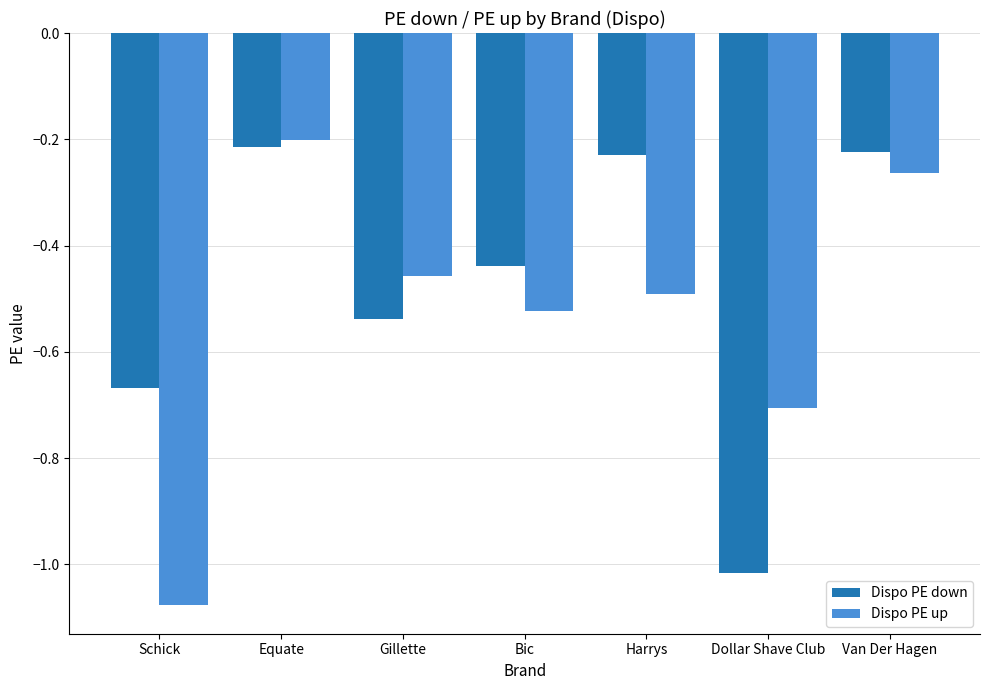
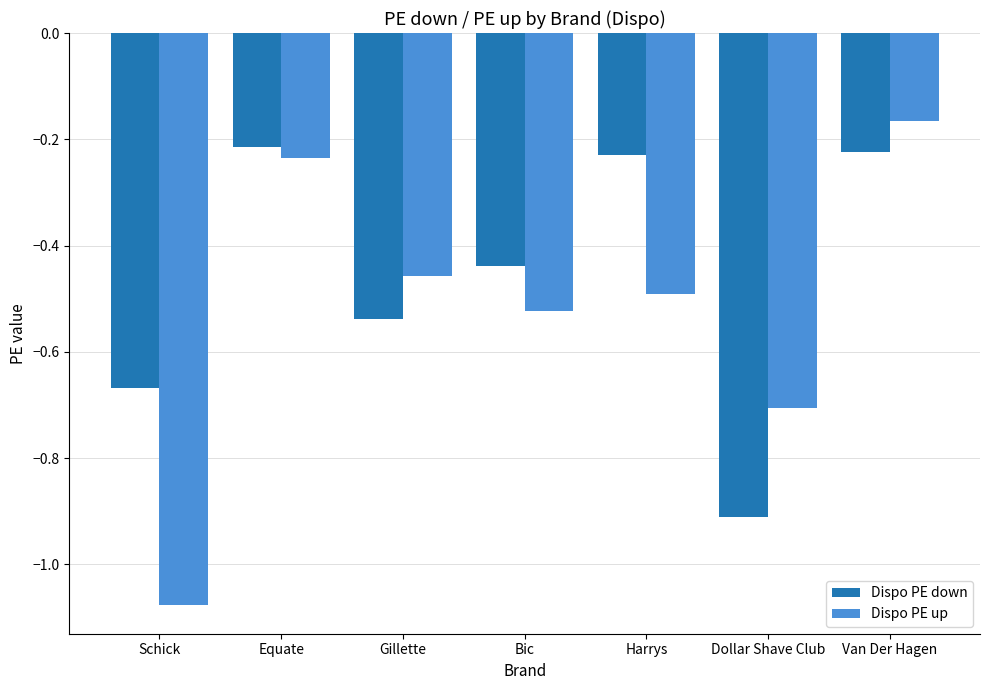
Dispo PE up, Equate: -0.20 -> -0.23
Dispo PE down, Dollar Shave Club: -1.02 -> -0.91
Dispo PE up, Van Der Hagen: -0.26 -> -0.17
